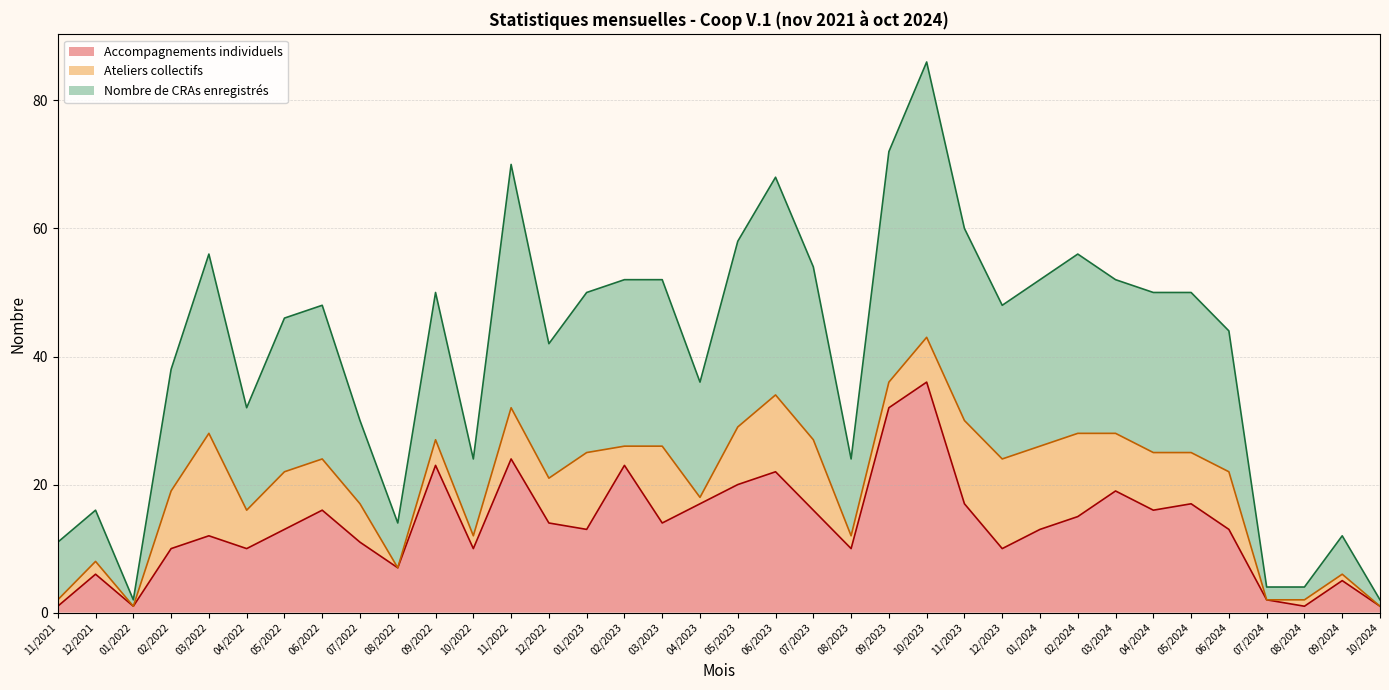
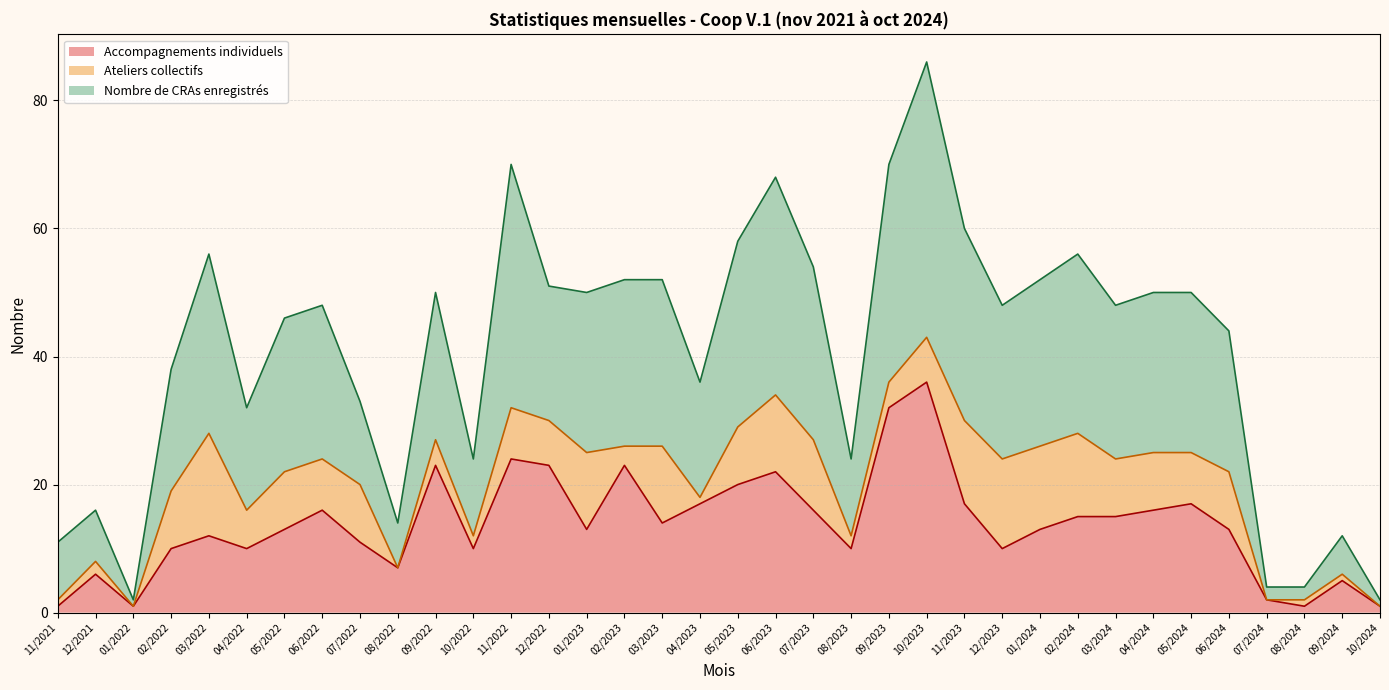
Ateliers collectifs, 07/2022: 6 -> 9
Accompagnements individuels, 12/2022: 14 -> 23
Nombre de CRAs enregistrés, 09/2023: 36 -> 34
Accompagnements individuels, 03/2024: 19 -> 15
